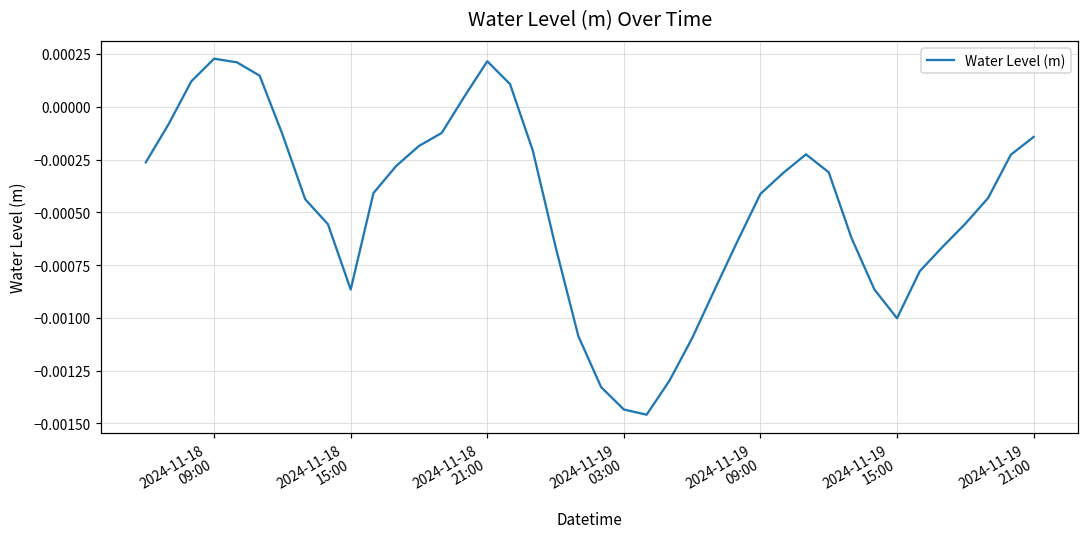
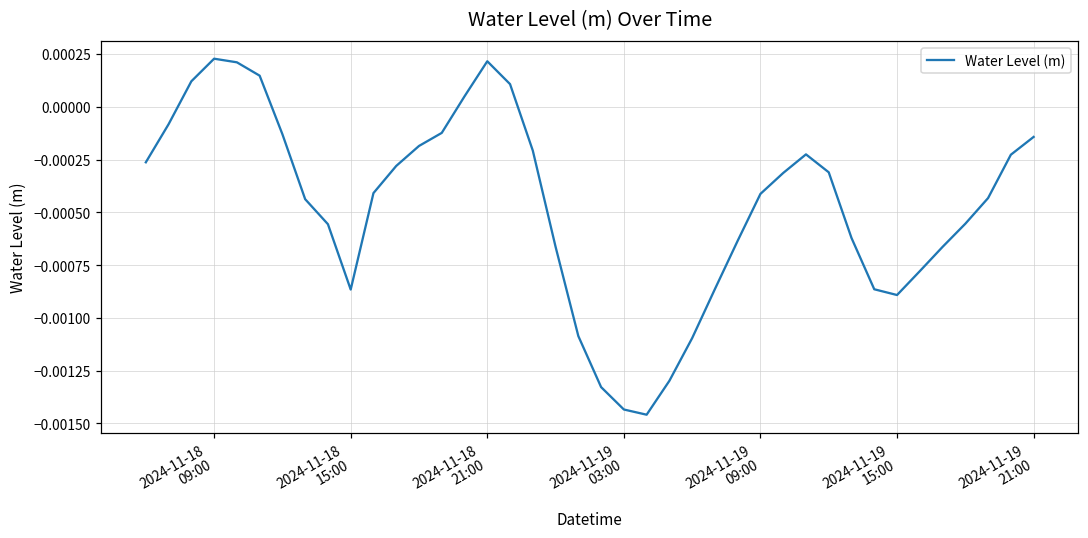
2024-11-19 15:00: -0.00100 -> -0.00089
